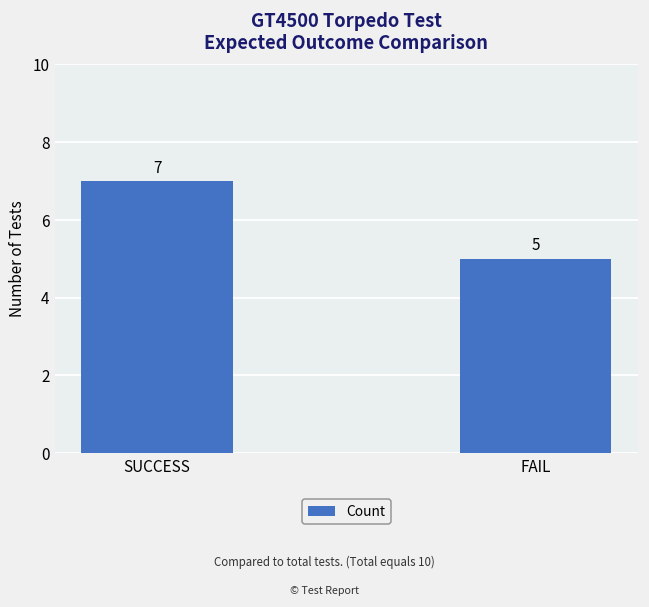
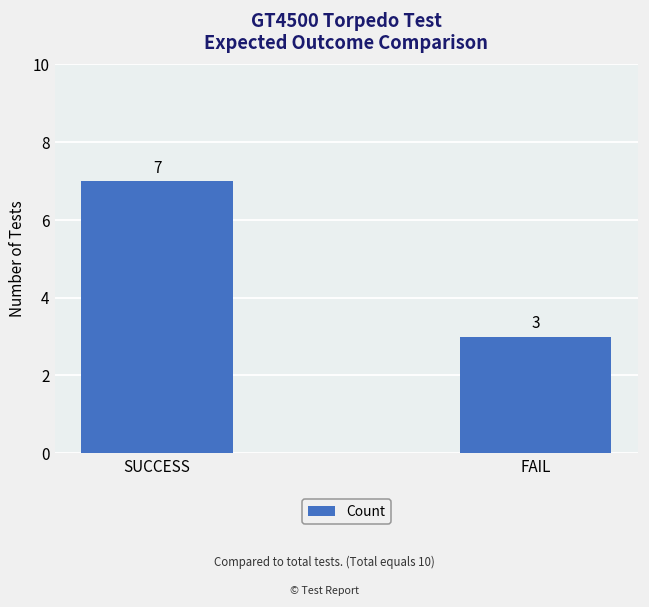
FAIL: 5 -> 3
